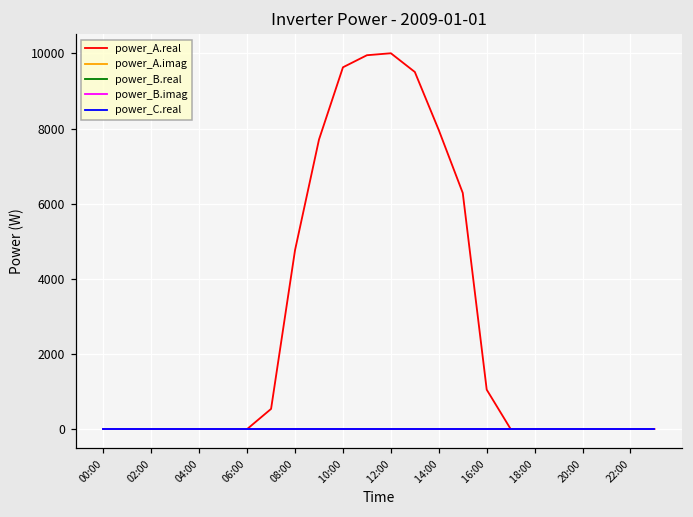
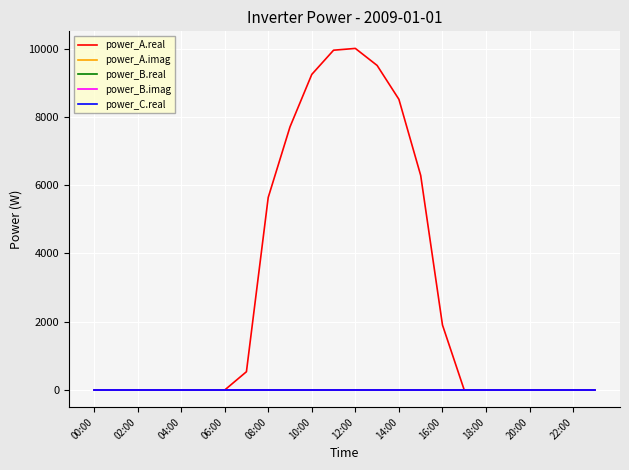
power_A.real, 08:00: 4800 -> 5600
power_A.real, 10:00: 9600 -> 9200
power_A.real, 14:00: 8000 -> 8500
power_A.real, 16:00: 1000 -> 1900
